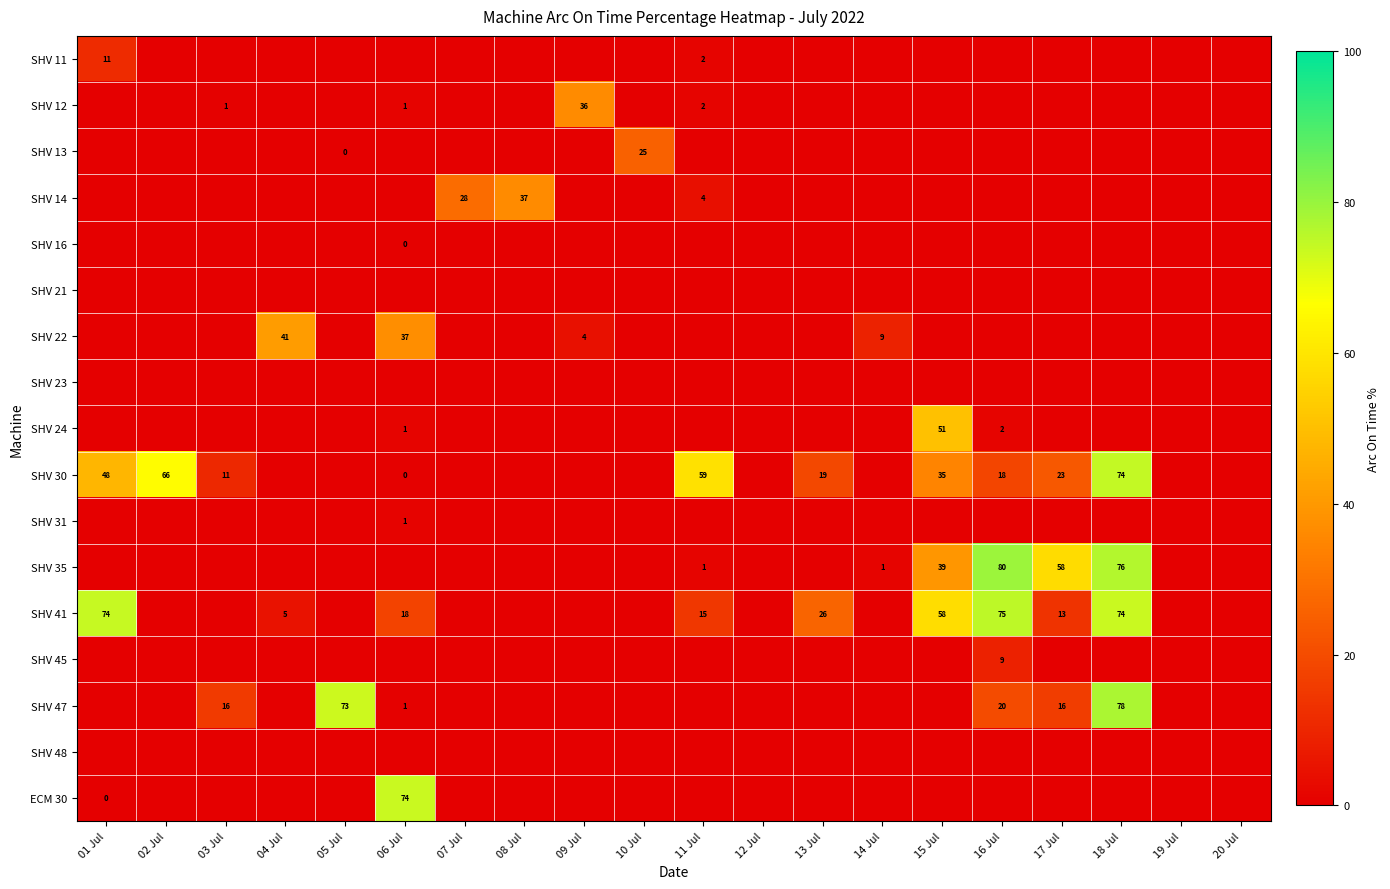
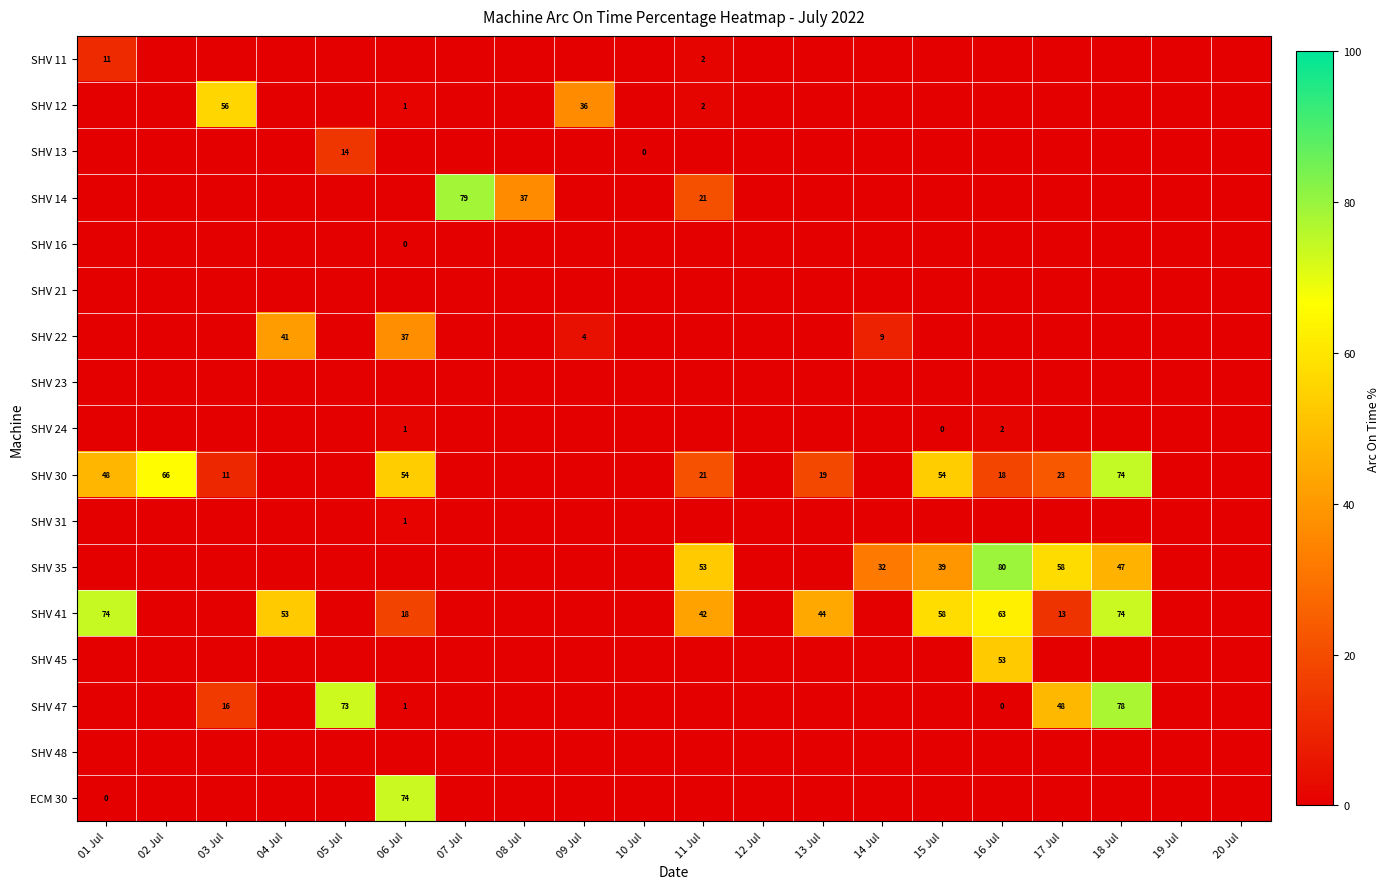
SHV 12, 03 Jul: 1 -> 56
SHV 13, 05 Jul: 0 -> 14
SHV 13, 10 Jul: 25 -> 0
SHV 14, 07 Jul: 28 -> 79
SHV 14, 11 Jul: 4 -> 21
SHV 24, 15 Jul: 51 -> 0
SHV 30, 06 Jul: 0 -> 54
SHV 30, 11 Jul: 59 -> 21
SHV 30, 15 Jul: 35 -> 54
SHV 35, 11 Jul: 1 -> 53
SHV 35, 14 Jul: 1 -> 32
SHV 35, 18 Jul: 76 -> 47
SHV 41, 04 Jul: 5 -> 53
SHV 41, 11 Jul: 15 -> 42
SHV 41, 13 Jul: 26 -> 44
SHV 41, 16 Jul: 75 -> 63
SHV 45, 16 Jul: 9 -> 53
SHV 47, 16 Jul: 20 -> 0
SHV 47, 17 Jul: 16 -> 48
